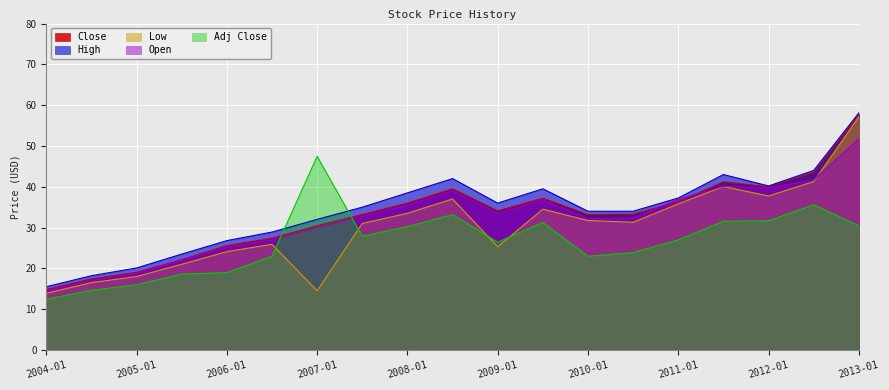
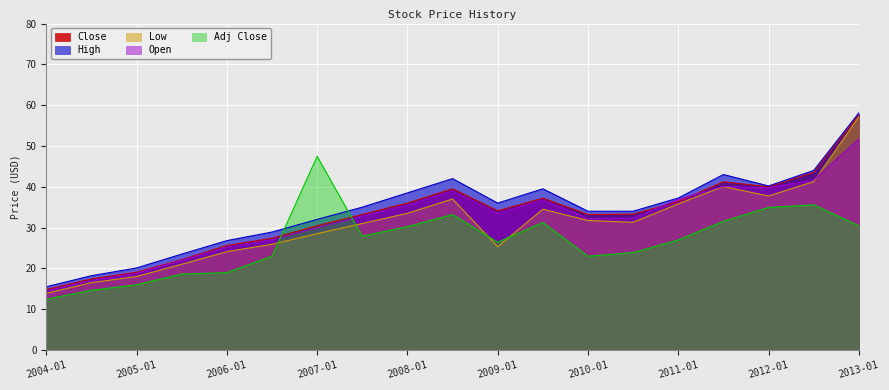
Low, 2007-01: 15 -> 29
Adj Close, 2012-01: 32 -> 35
